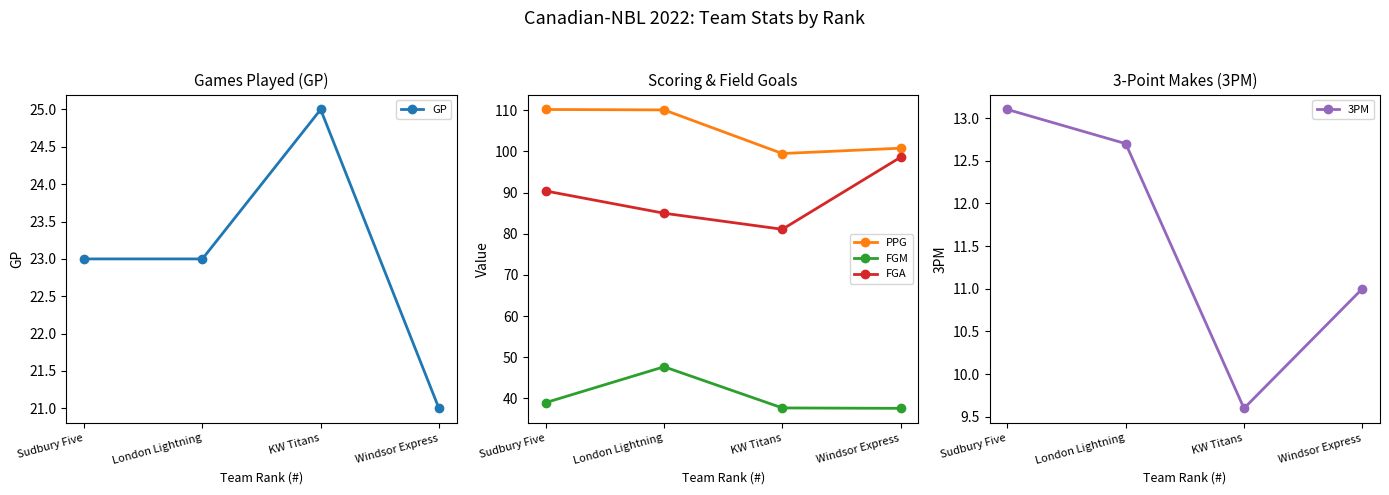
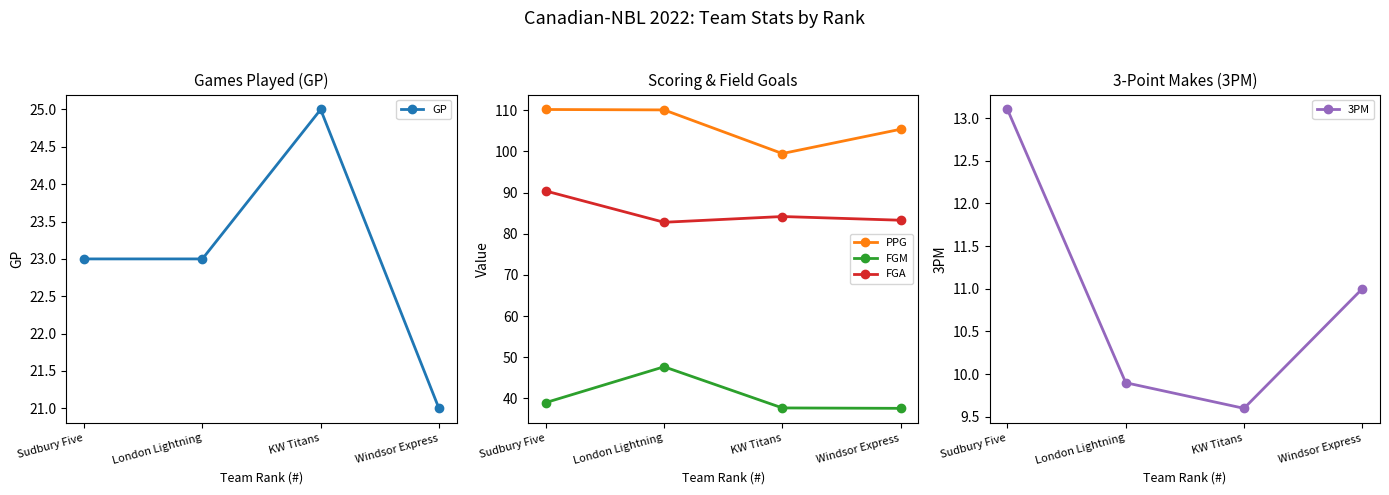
Scoring & Field Goals, FGA, London Lightning: 85 -> 83
Scoring & Field Goals, FGA, KW Titans: 81 -> 84
Scoring & Field Goals, PPG, Windsor Express: 101 -> 105
Scoring & Field Goals, FGA, Windsor Express: 99 -> 83
3-Point Makes (3PM), London Lightning: 12.7 -> 9.9
